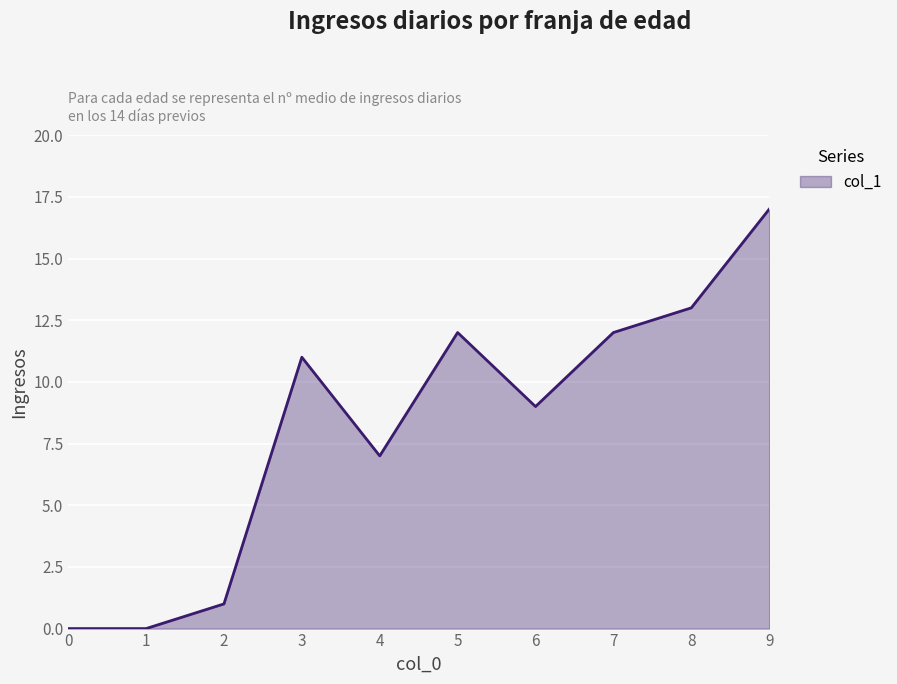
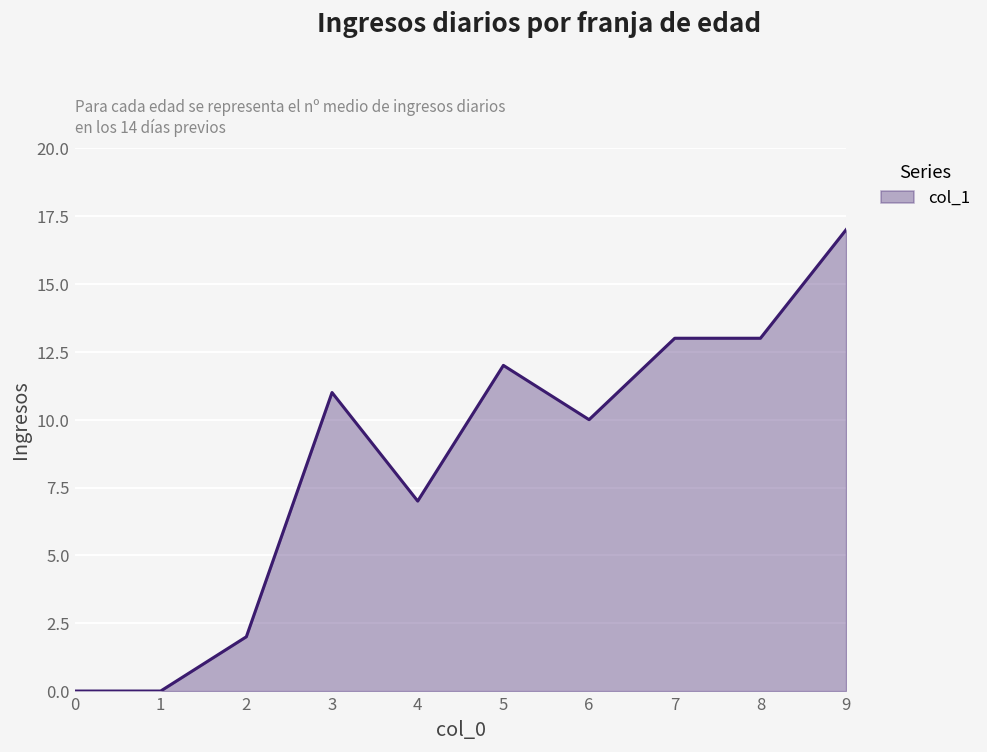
2: 1 -> 2
6: 9 -> 10
7: 12 -> 13
